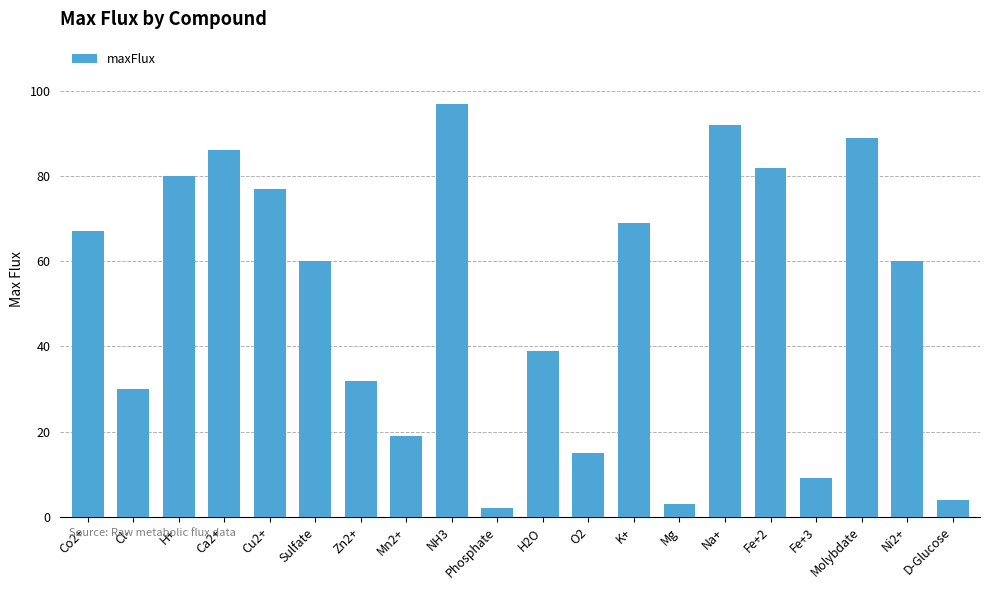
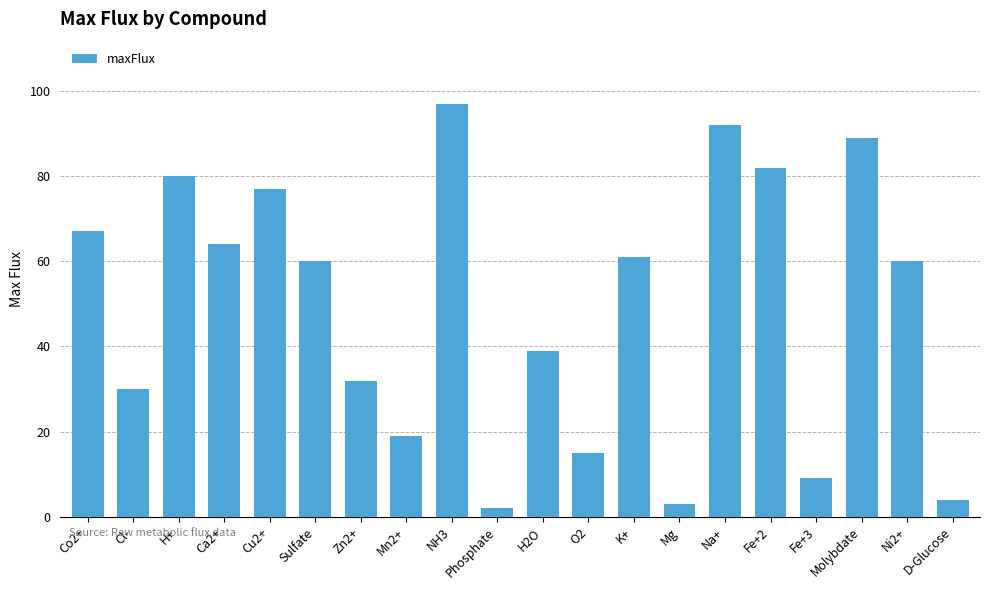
Ca2+: 86 -> 64
K+: 69 -> 61
